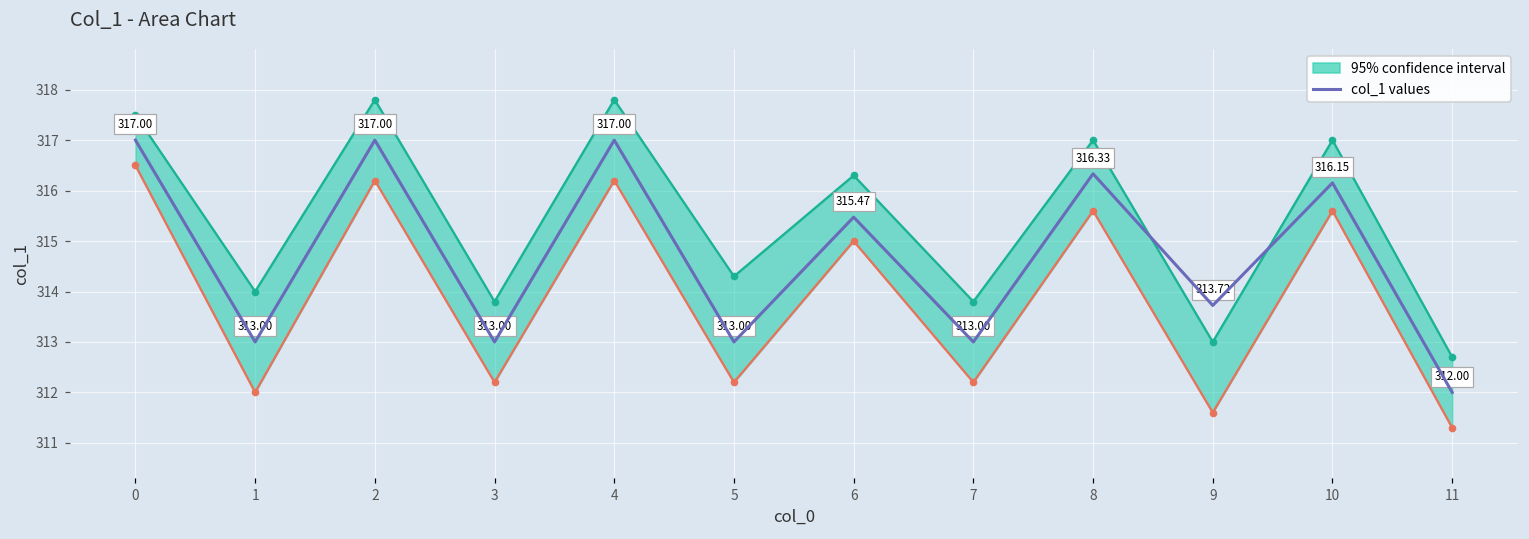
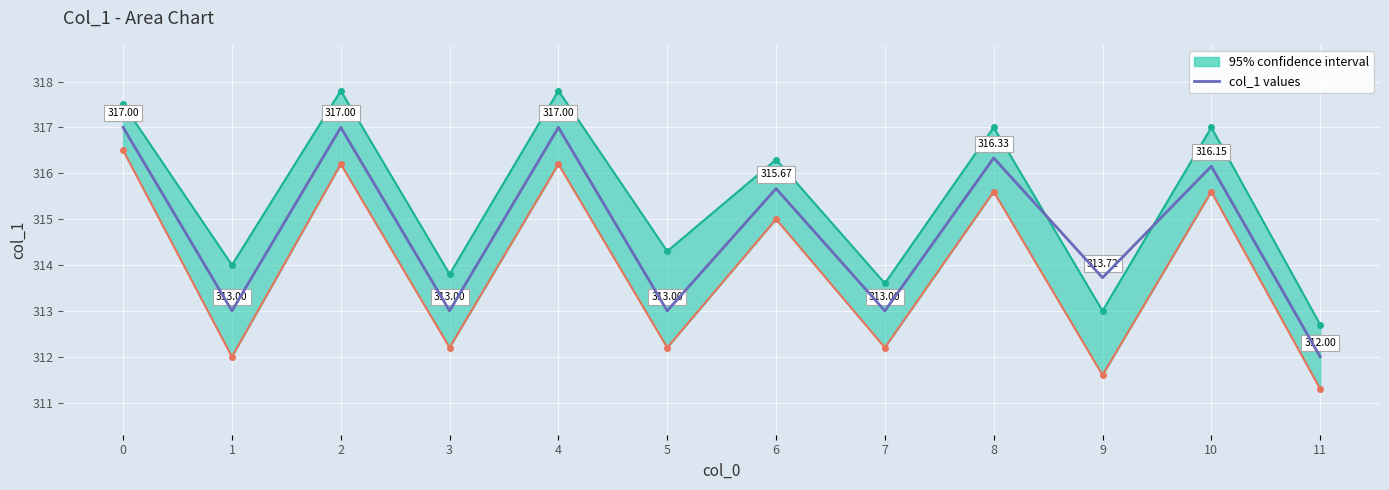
col_1 values, 6: 315.47 -> 315.67
95% confidence interval, 7: 313.8 -> 313.6
